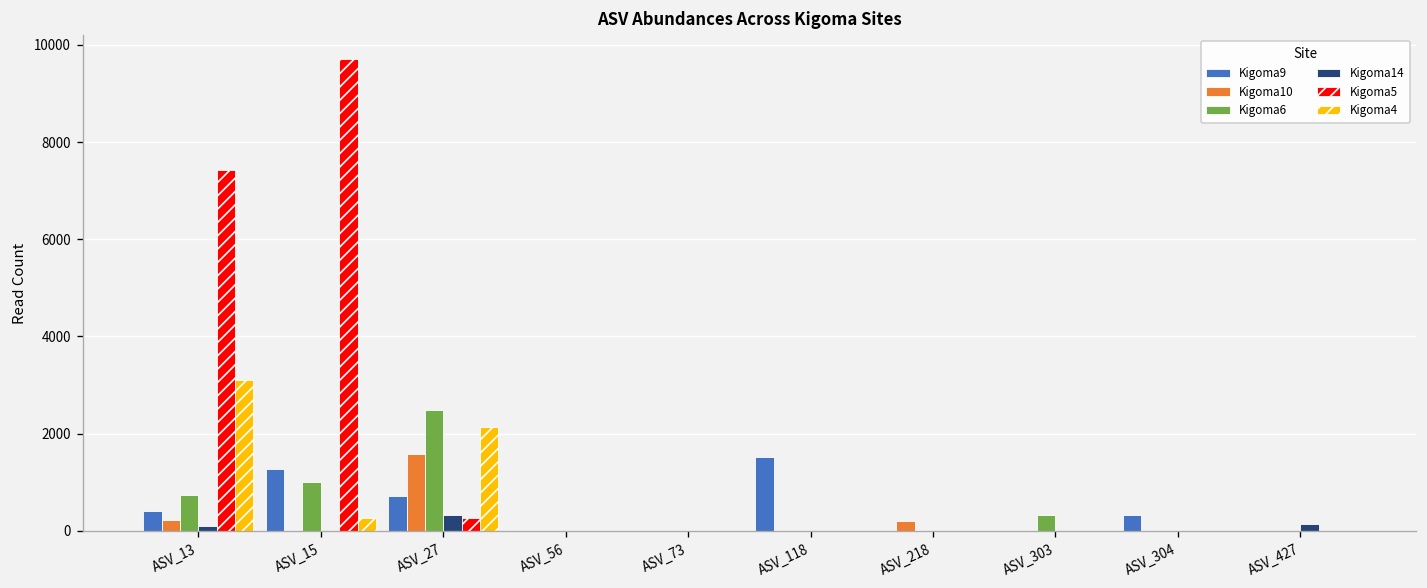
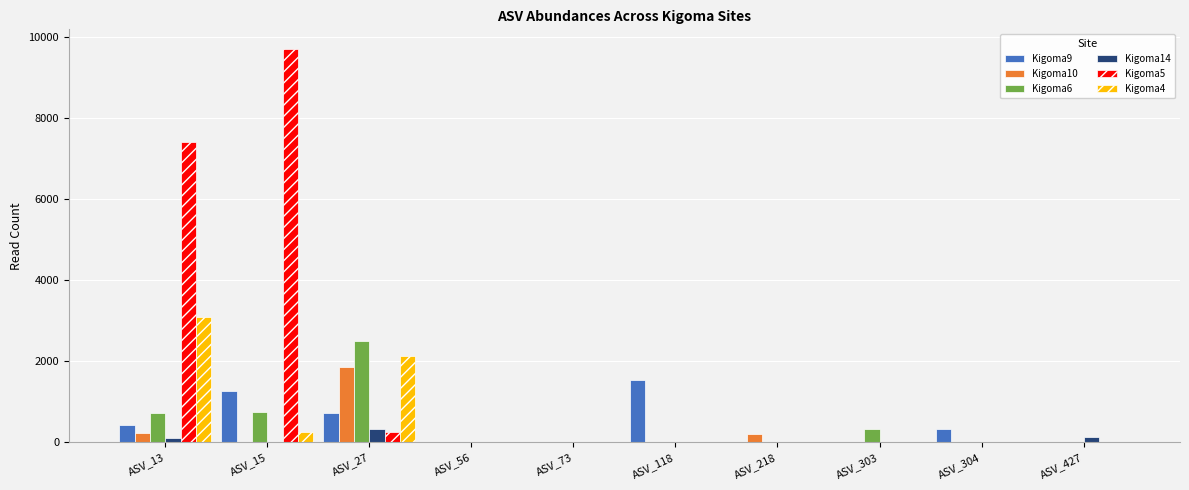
Kigoma6, ASV_15: 1000 -> 700
Kigoma10, ASV_27: 1600 -> 1900
